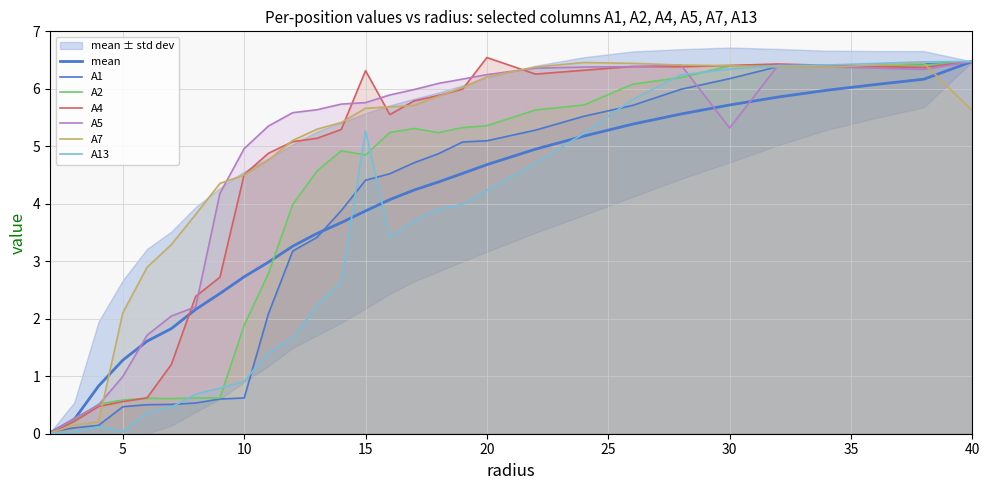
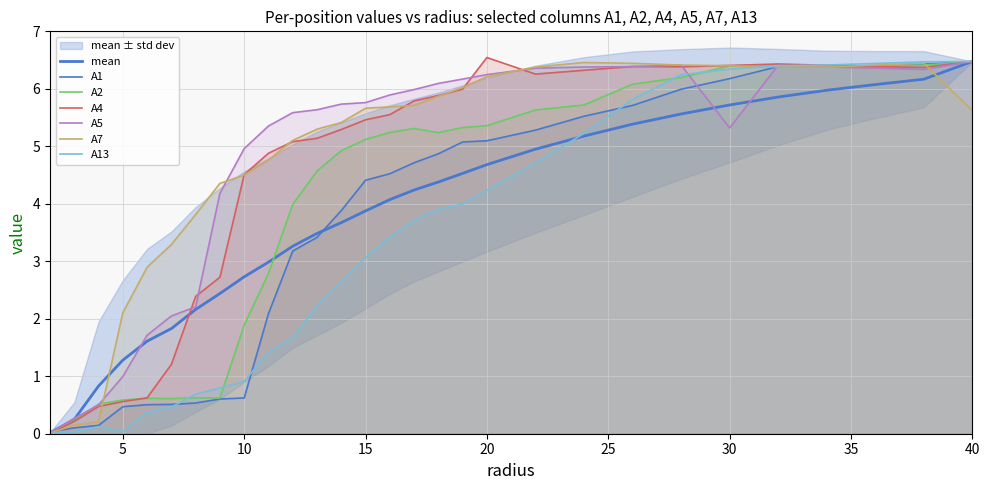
A2, 15: 4.9 -> 5.1
A4, 15: 6.3 -> 5.5
A13, 15: 5.3 -> 3.1
